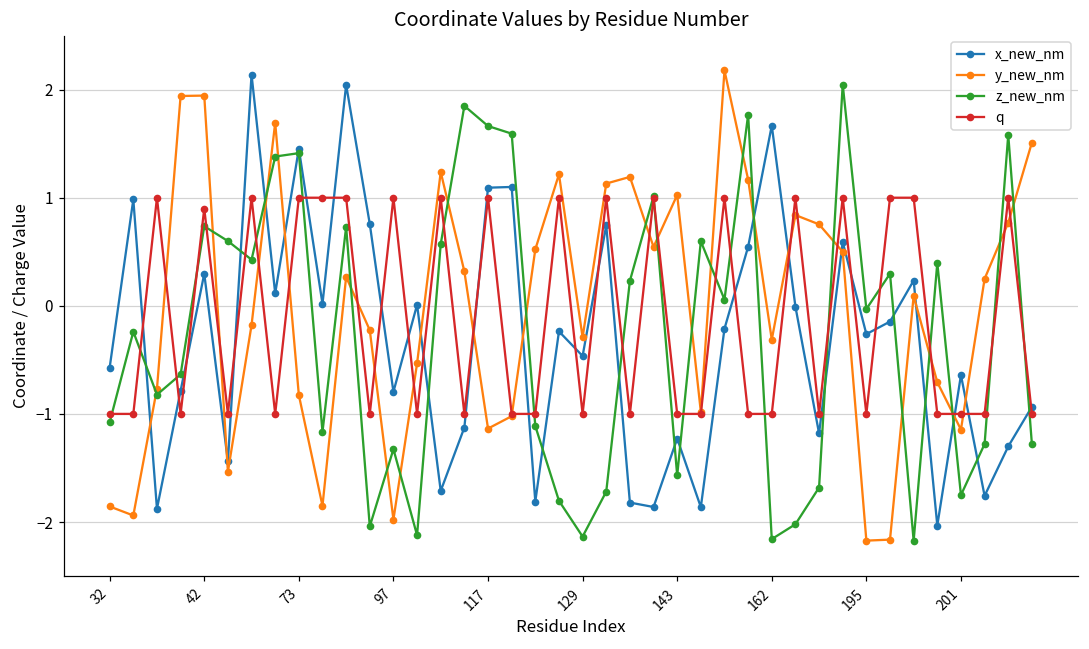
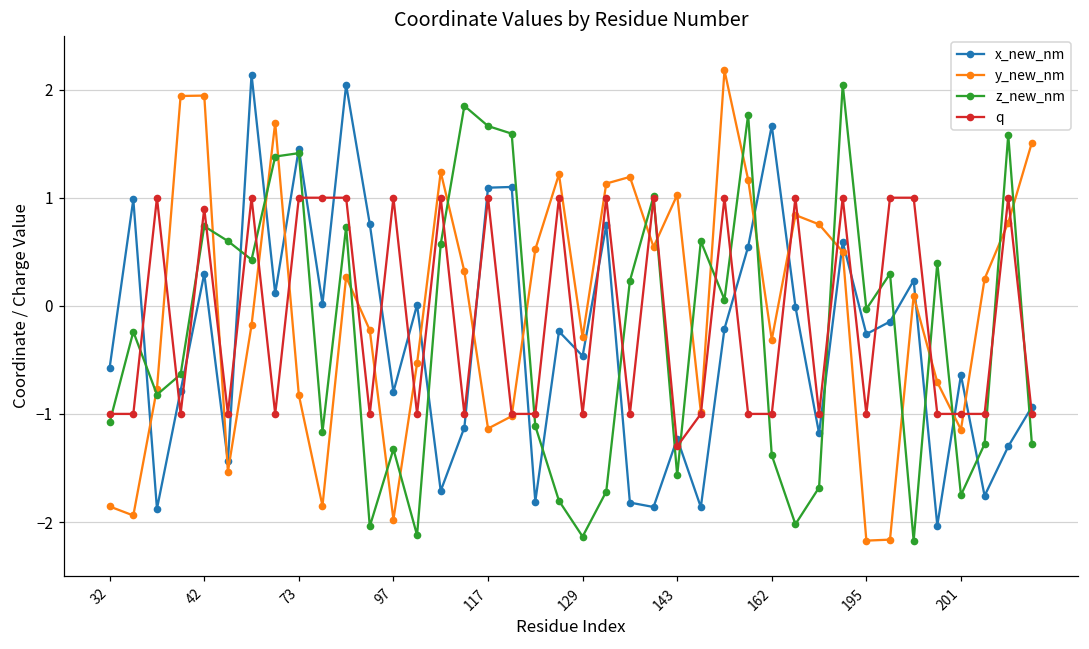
q, 143: -1.0 -> -1.3
z_new_nm, 162: -2.2 -> -1.4
